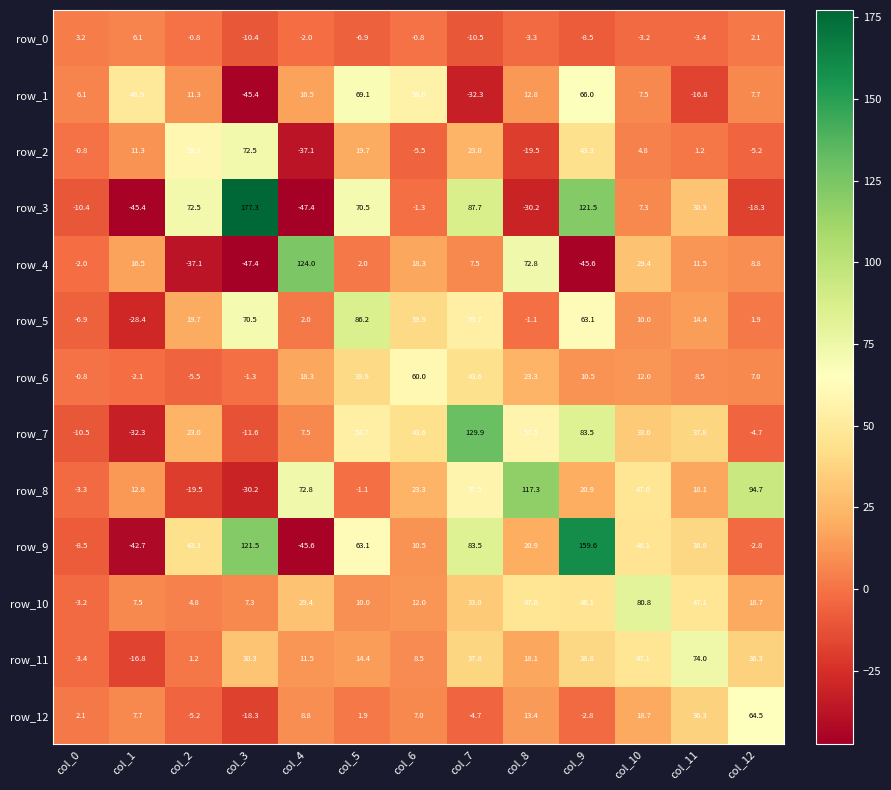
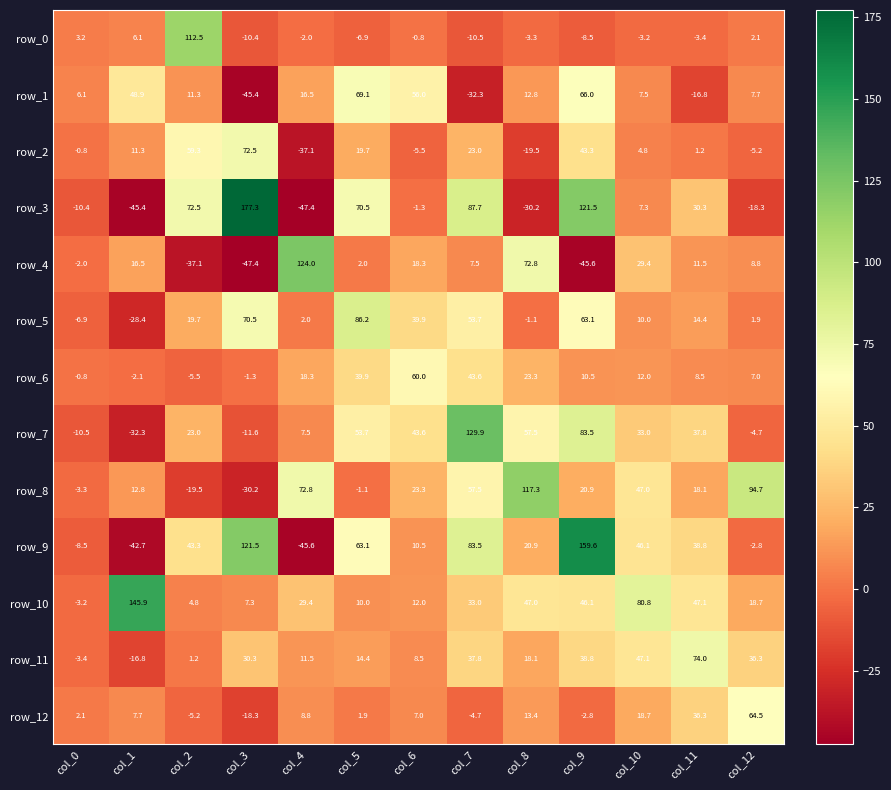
row_0, col_2: -0.8 -> 112.5
row_10, col_1: 7.5 -> 145.9
